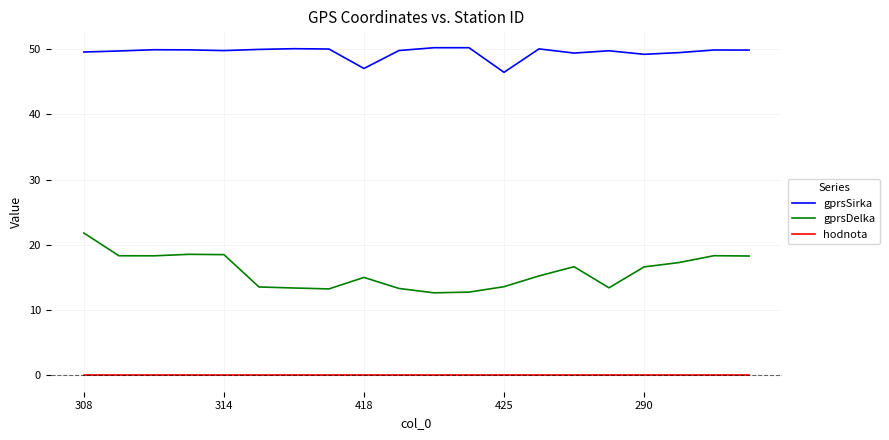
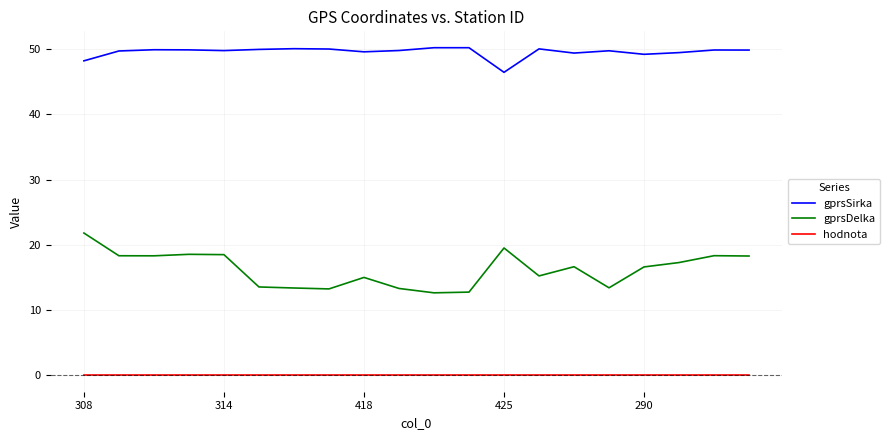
gprsSirka, 308: 50 -> 48
gprsSirka, 418: 47 -> 50
gprsDelka, 425: 14 -> 20
